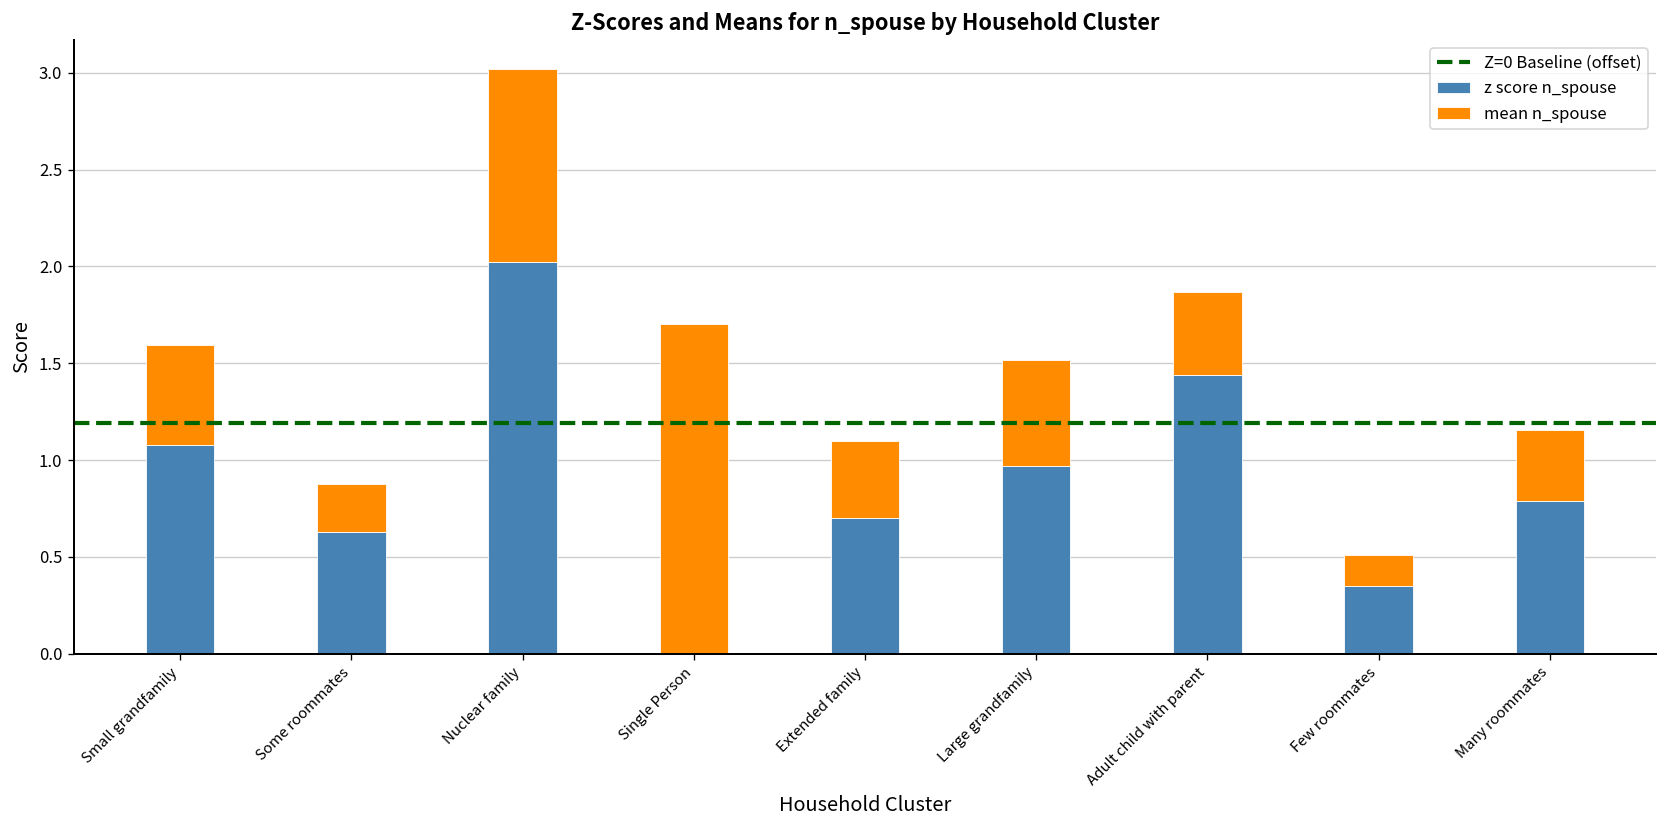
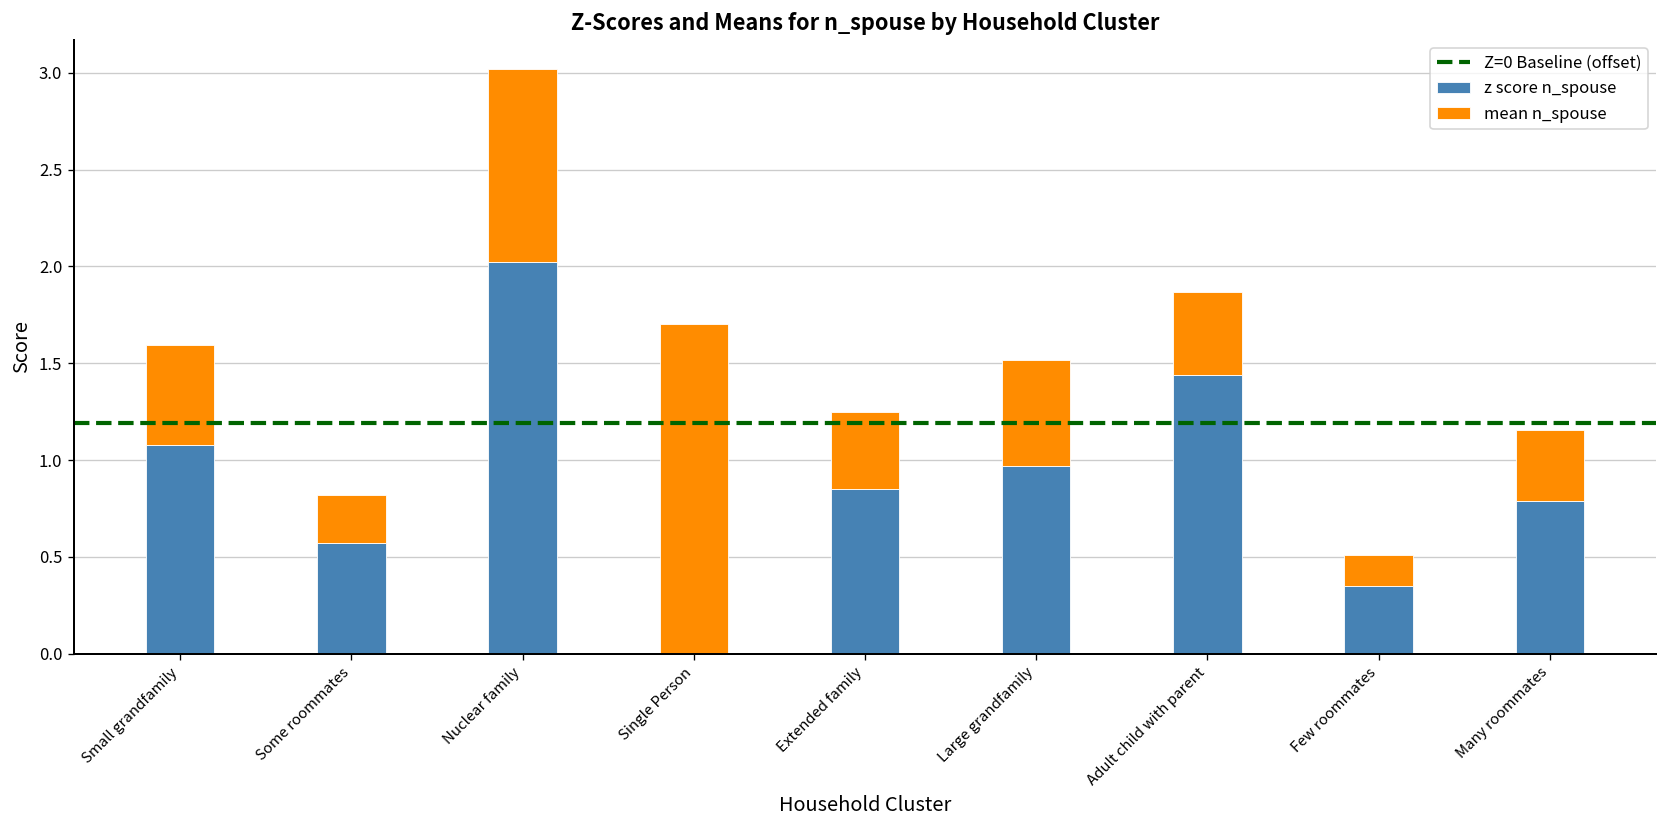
z score n_spouse, Some roommates: 0.63 -> 0.57
z score n_spouse, Extended family: 0.70 -> 0.85
